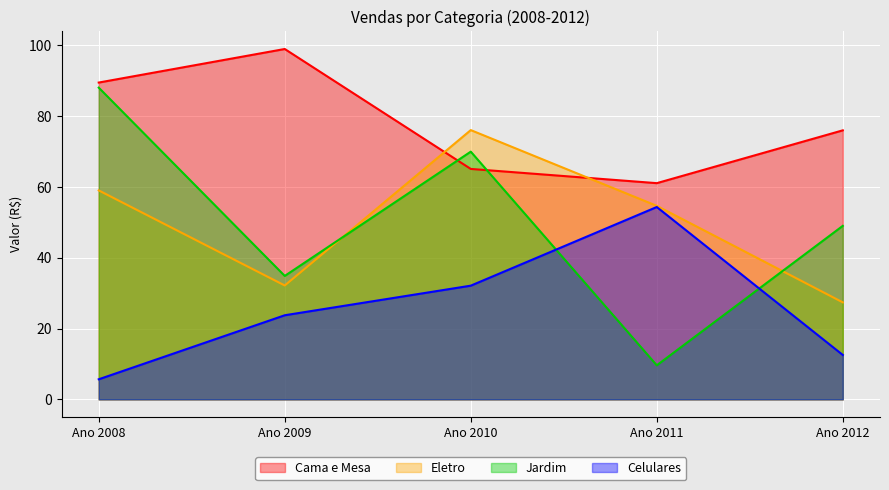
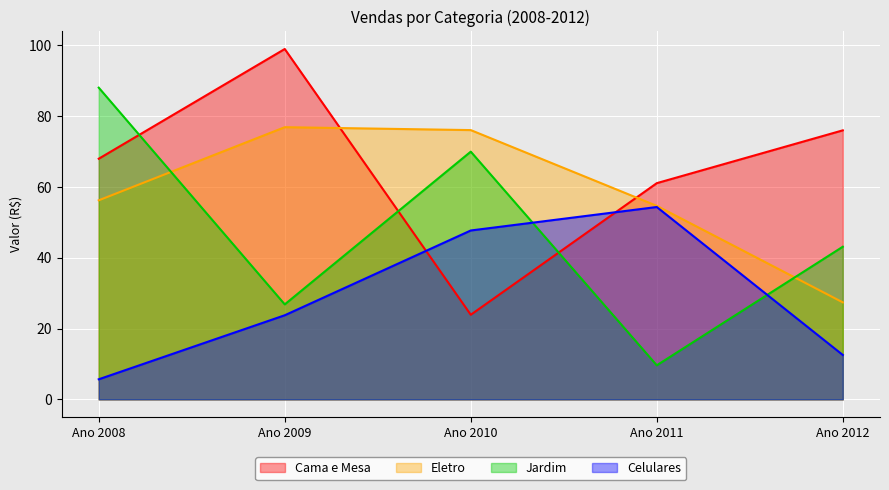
Cama e Mesa, Ano 2008: 90 -> 68
Eletro, Ano 2008: 59 -> 56
Eletro, Ano 2009: 32 -> 77
Jardim, Ano 2009: 35 -> 27
Cama e Mesa, Ano 2010: 65 -> 24
Celulares, Ano 2010: 32 -> 48
Jardim, Ano 2012: 49 -> 43
